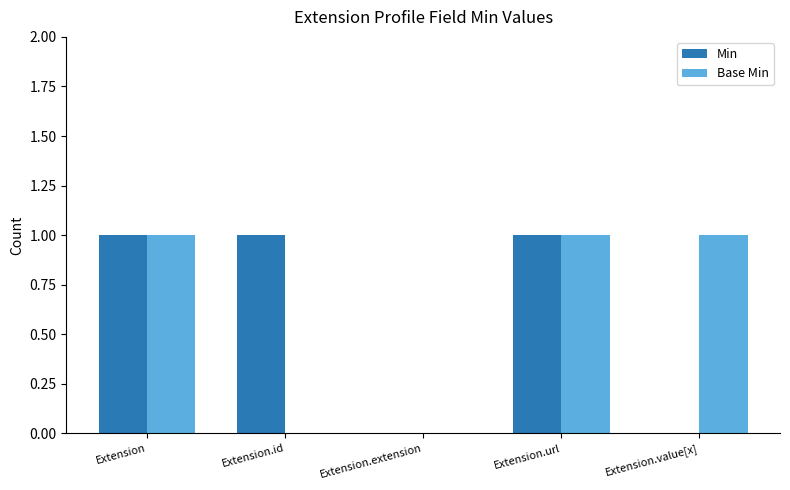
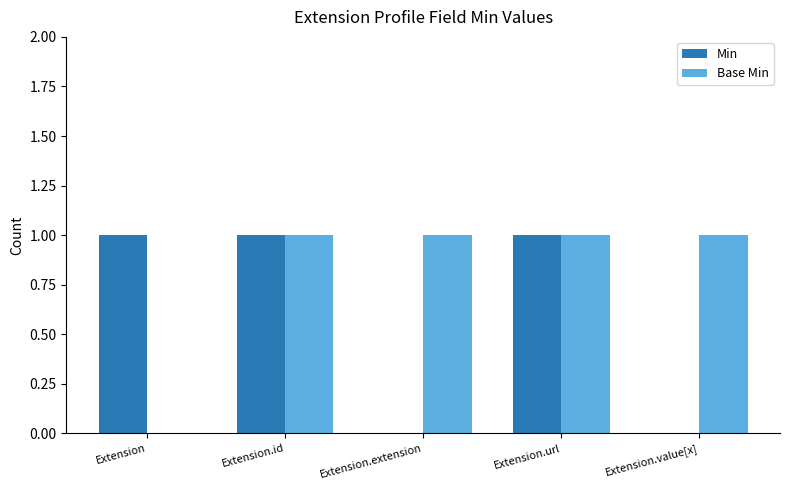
Base Min, Extension: 1 -> 0
Base Min, Extension.id: 0 -> 1
Base Min, Extension.extension: 0 -> 1
